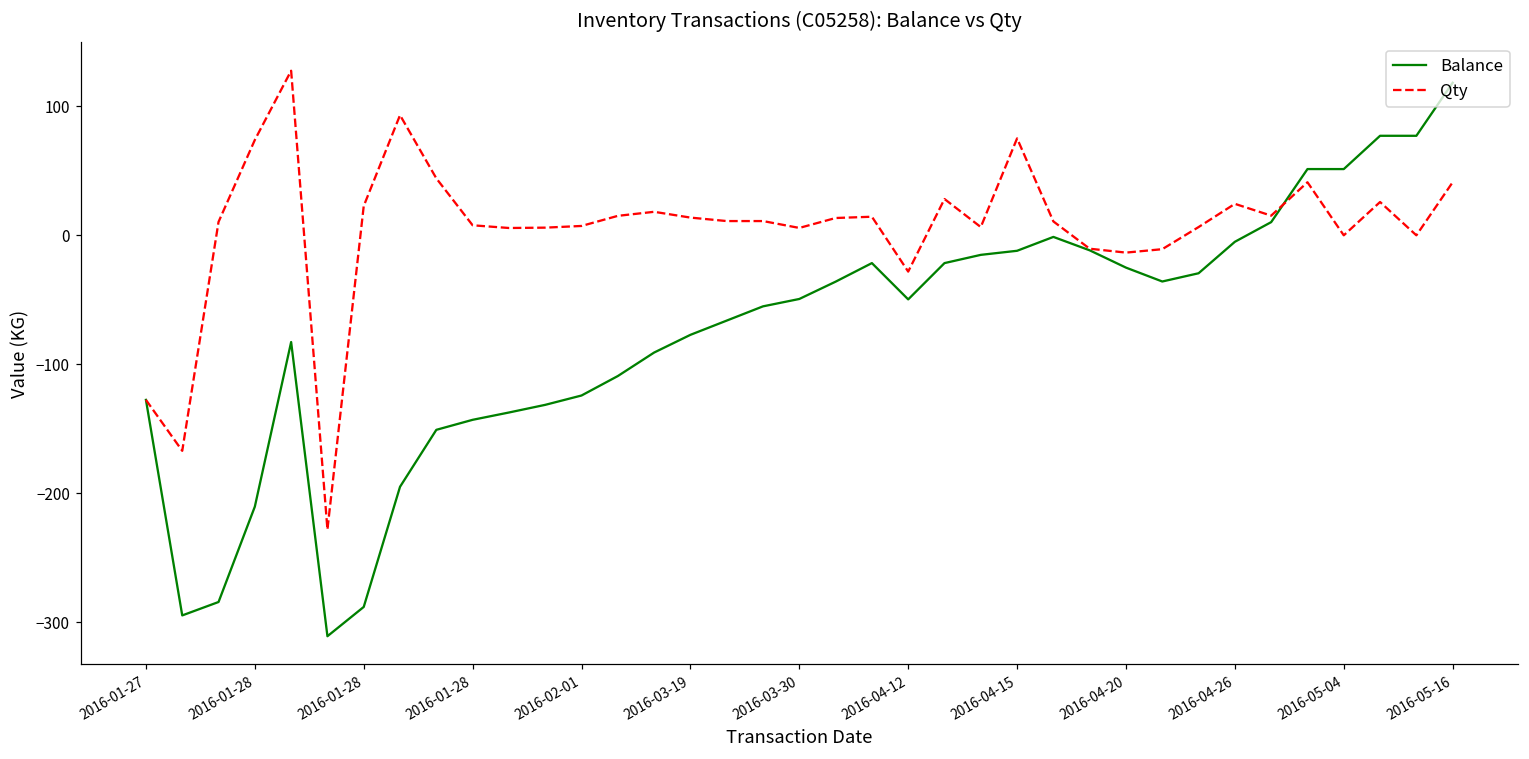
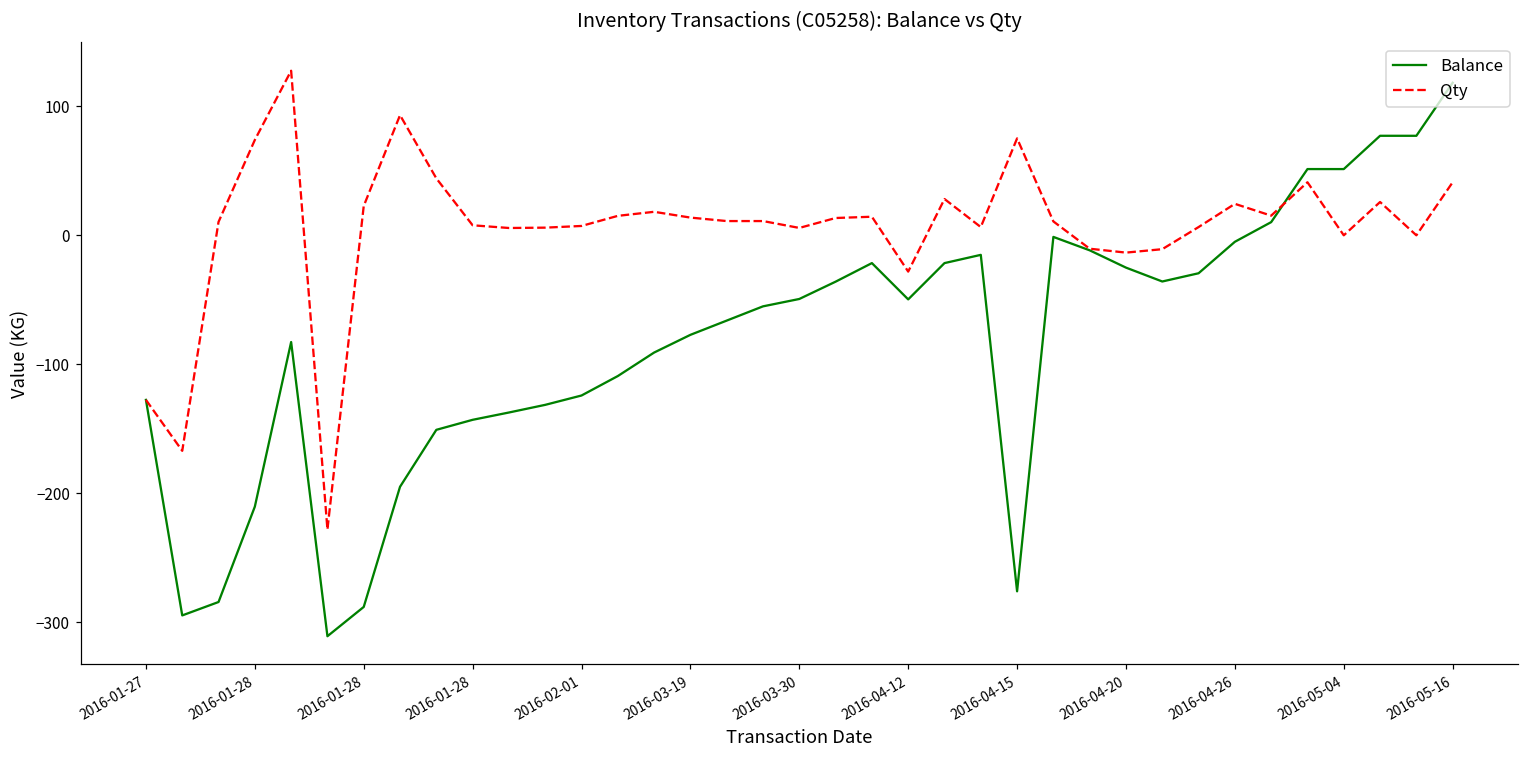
Balance, 2016-04-15: -12 -> -276
